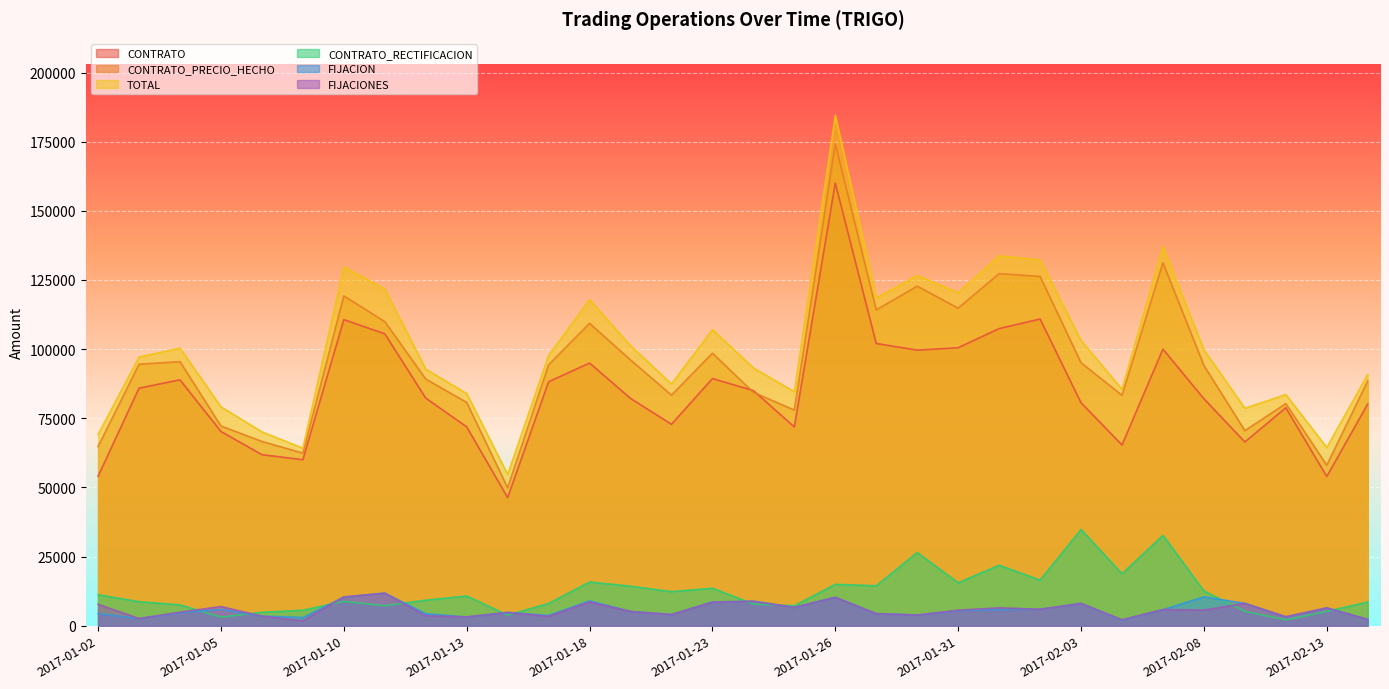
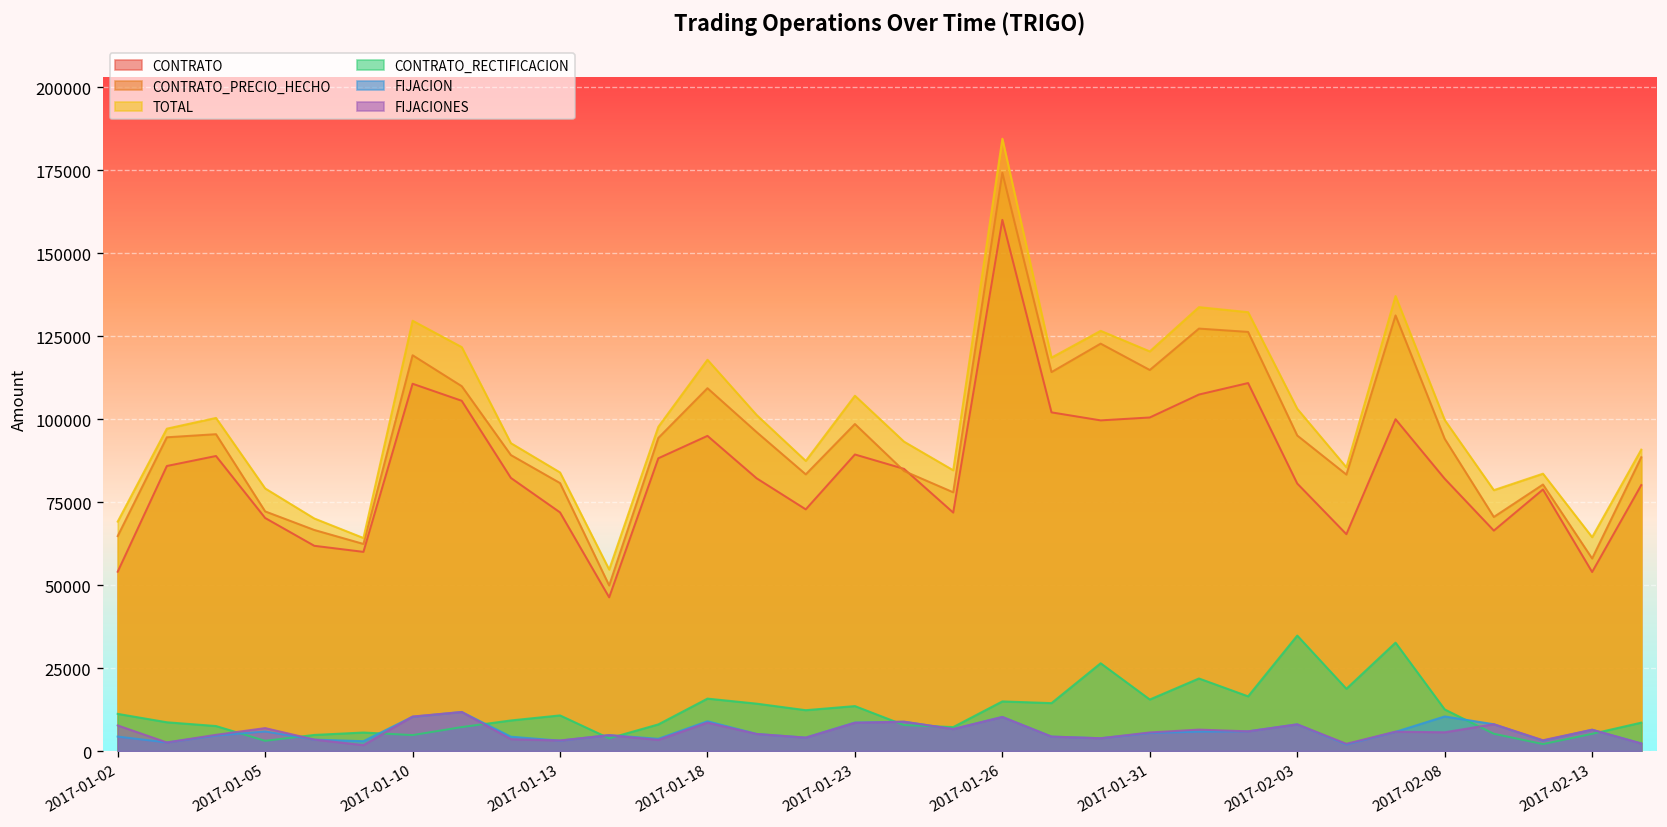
CONTRATO_RECTIFICACION, 2017-01-10: 9000 -> 5000
